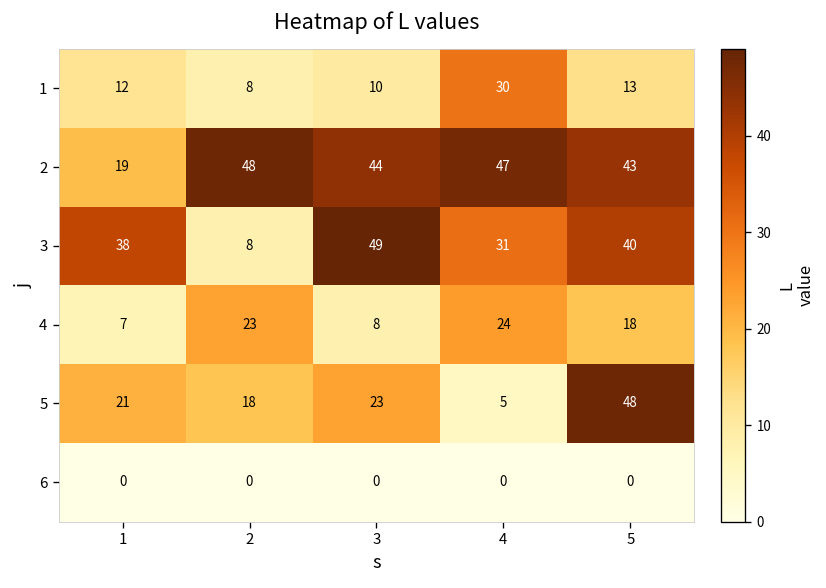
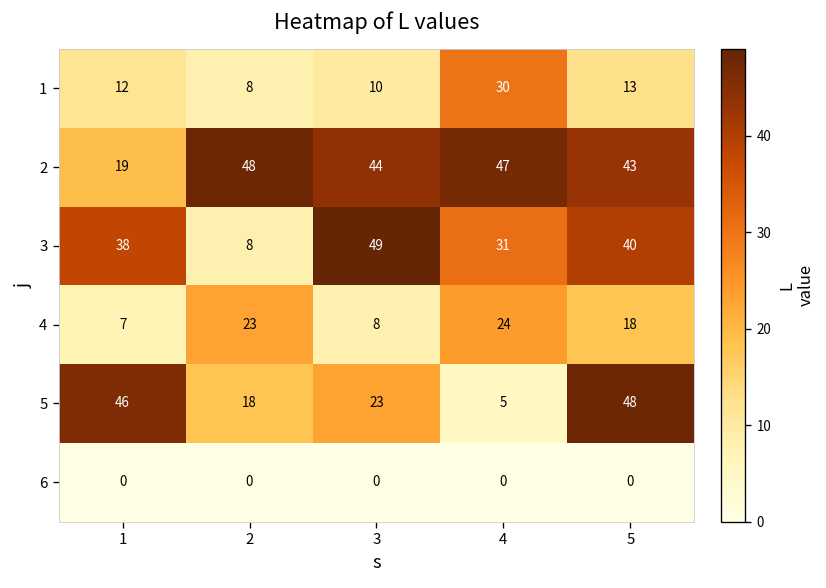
5, 1: 21 -> 46
